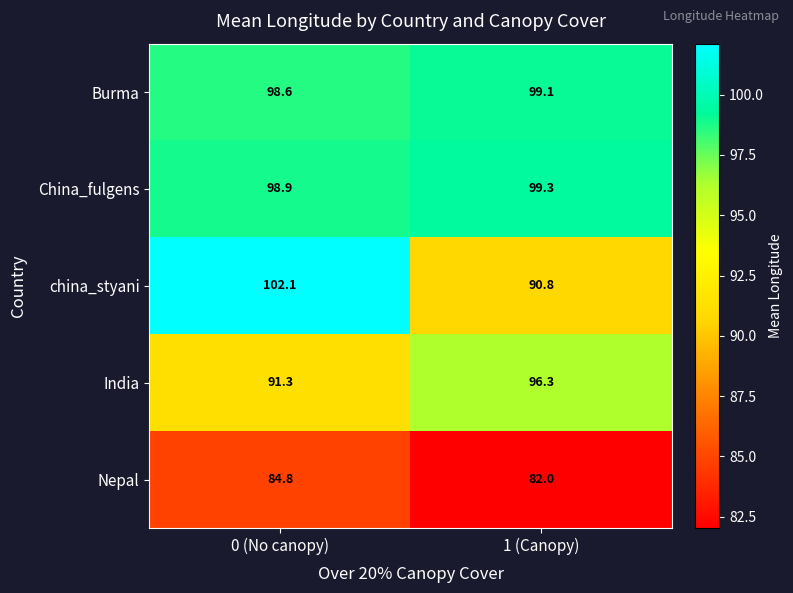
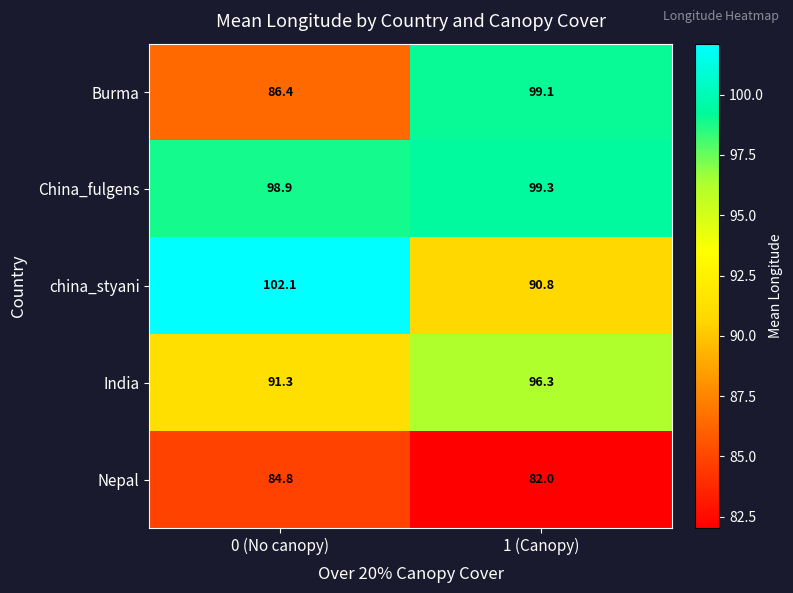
Burma, 0 (No canopy): 98.6 -> 86.4
